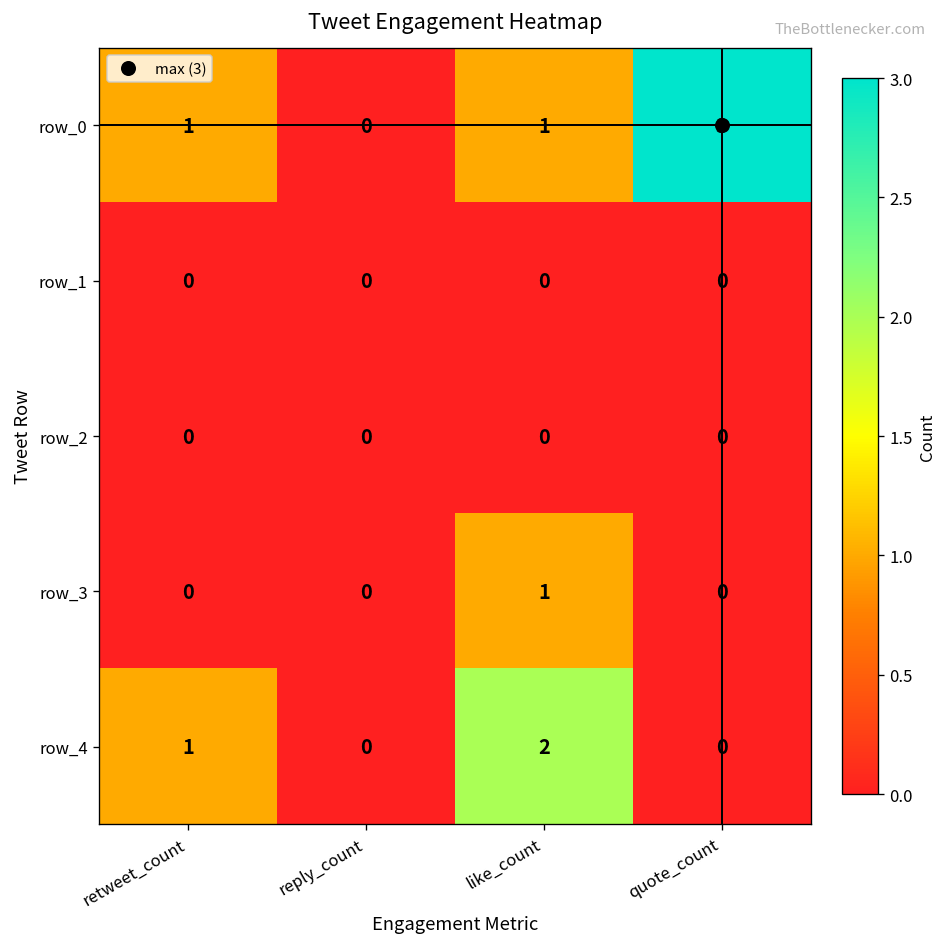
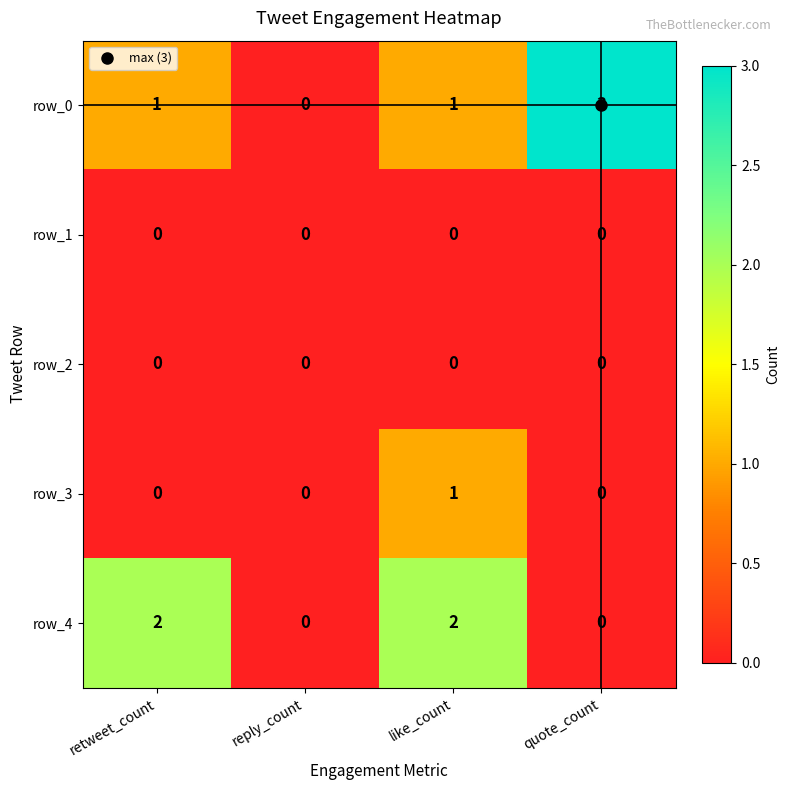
row_4, retweet_count: 1 -> 2
